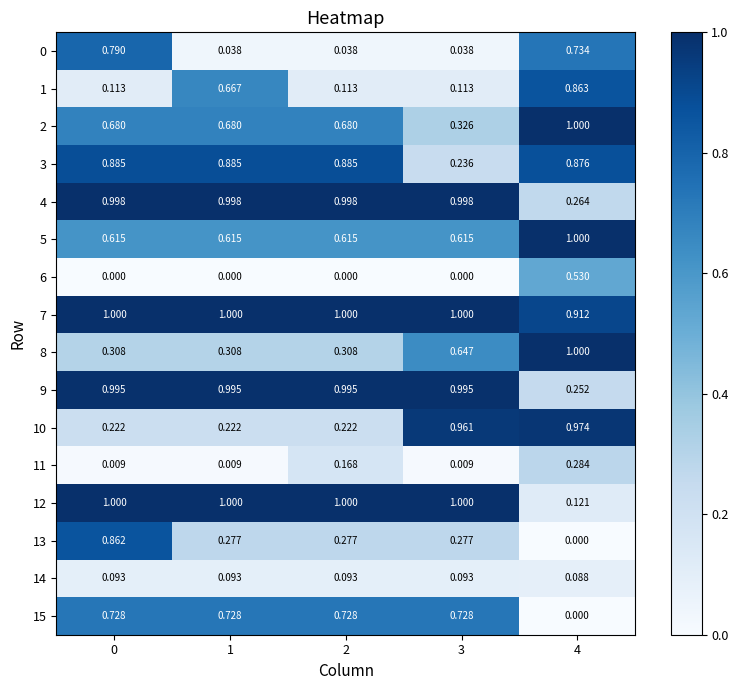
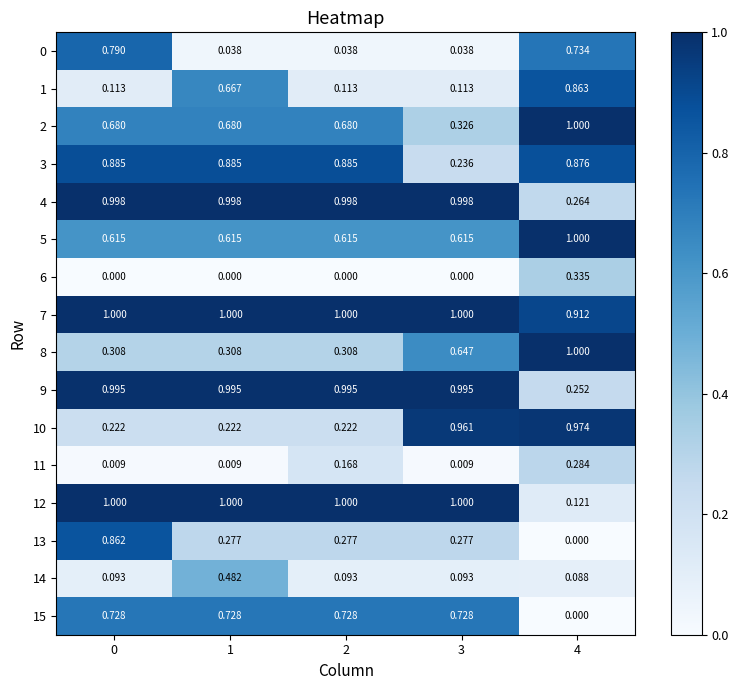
6, 4: 0.530 -> 0.335
14, 1: 0.093 -> 0.482
